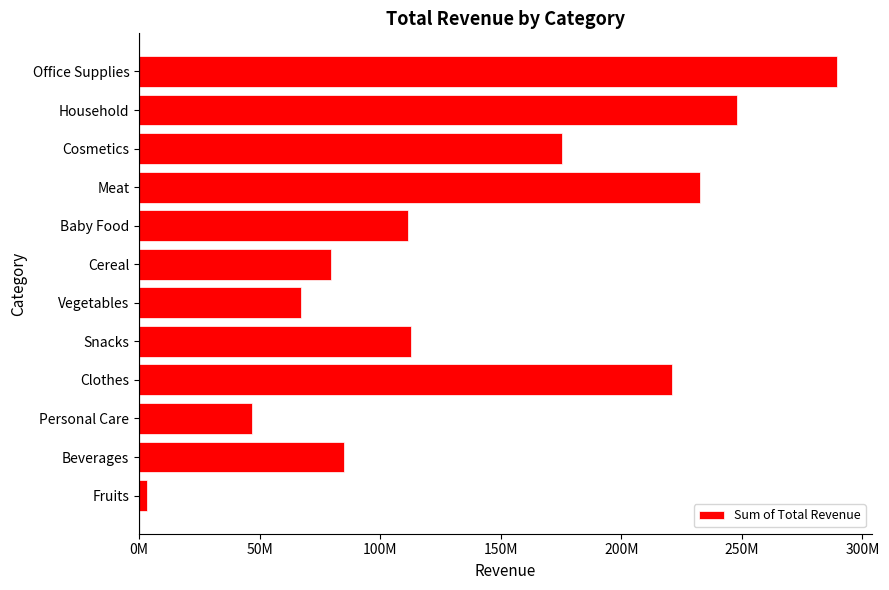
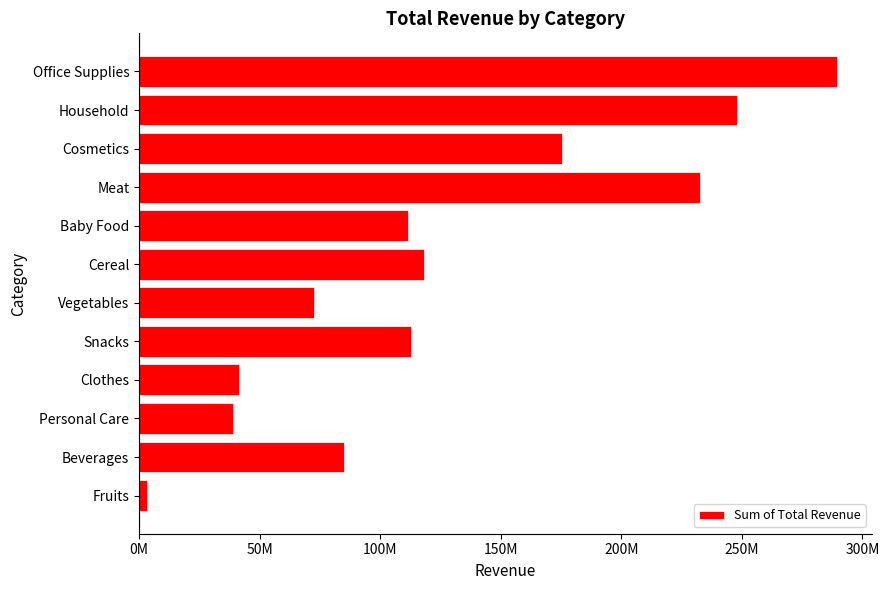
Cereal: 80000000 -> 118000000
Vegetables: 67000000 -> 73000000
Clothes: 221000000 -> 41000000
Personal Care: 47000000 -> 39000000
